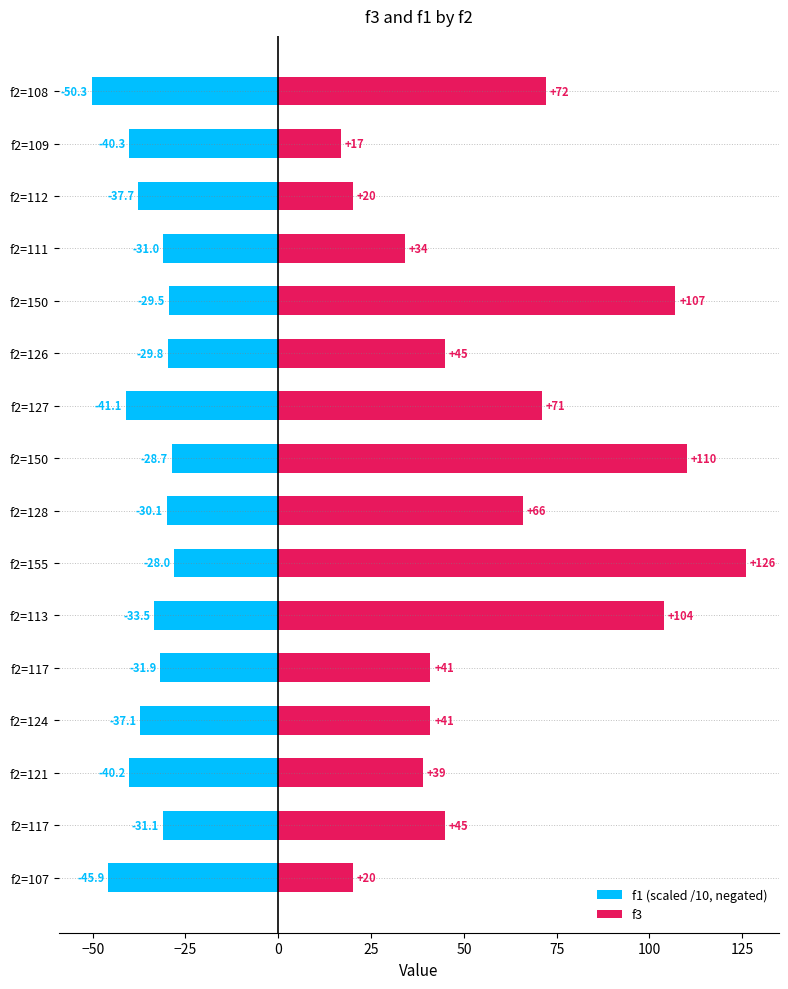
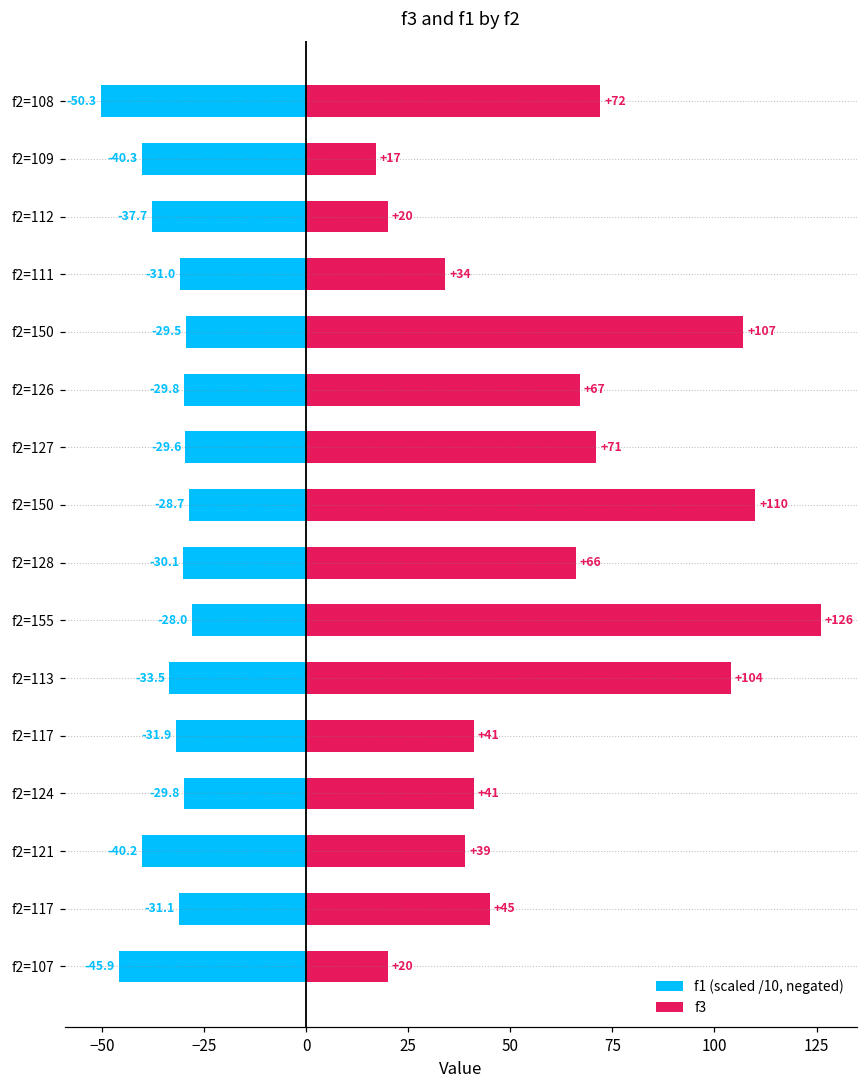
f3, f2=126: +45 -> +67
f1 (scaled /10, negated), f2=127: -41.1 -> -29.6
f1 (scaled /10, negated), f2=124: -37.1 -> -29.8
